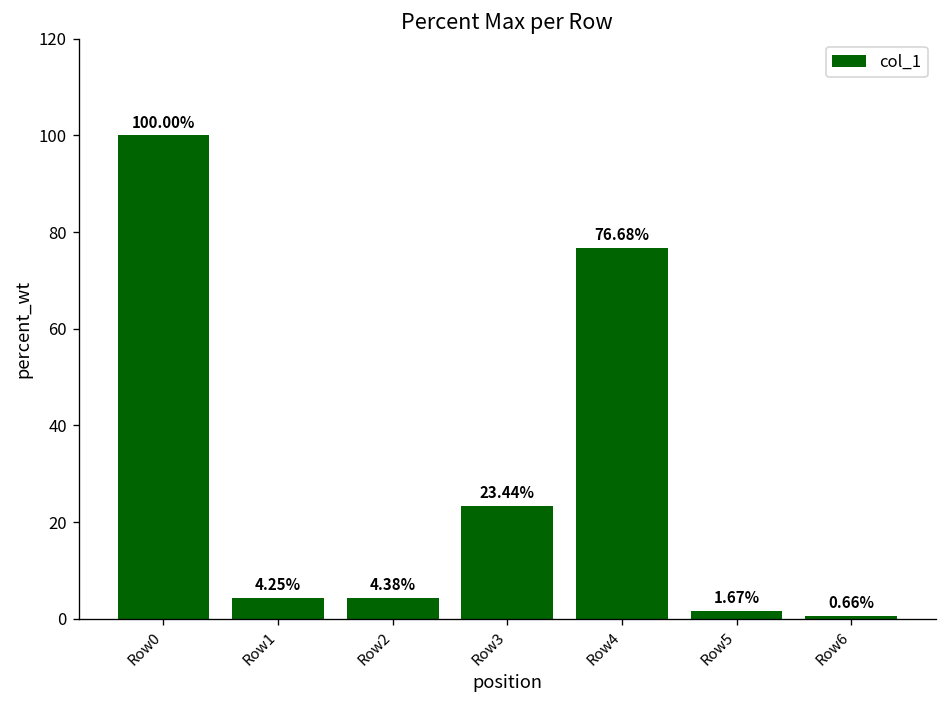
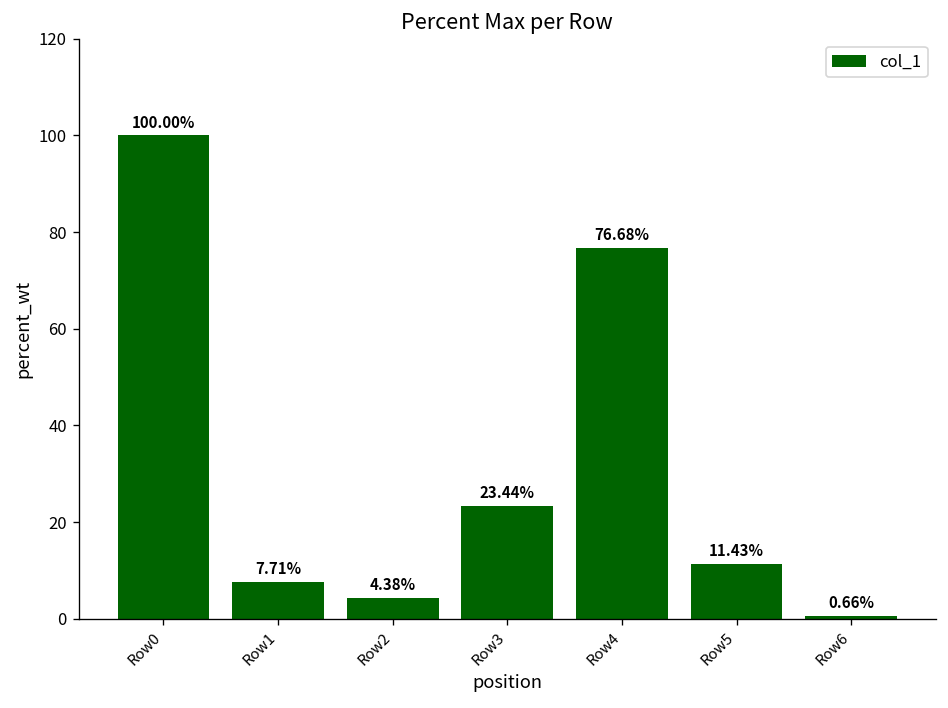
Row1: 4.25% -> 7.71%
Row5: 1.67% -> 11.43%
